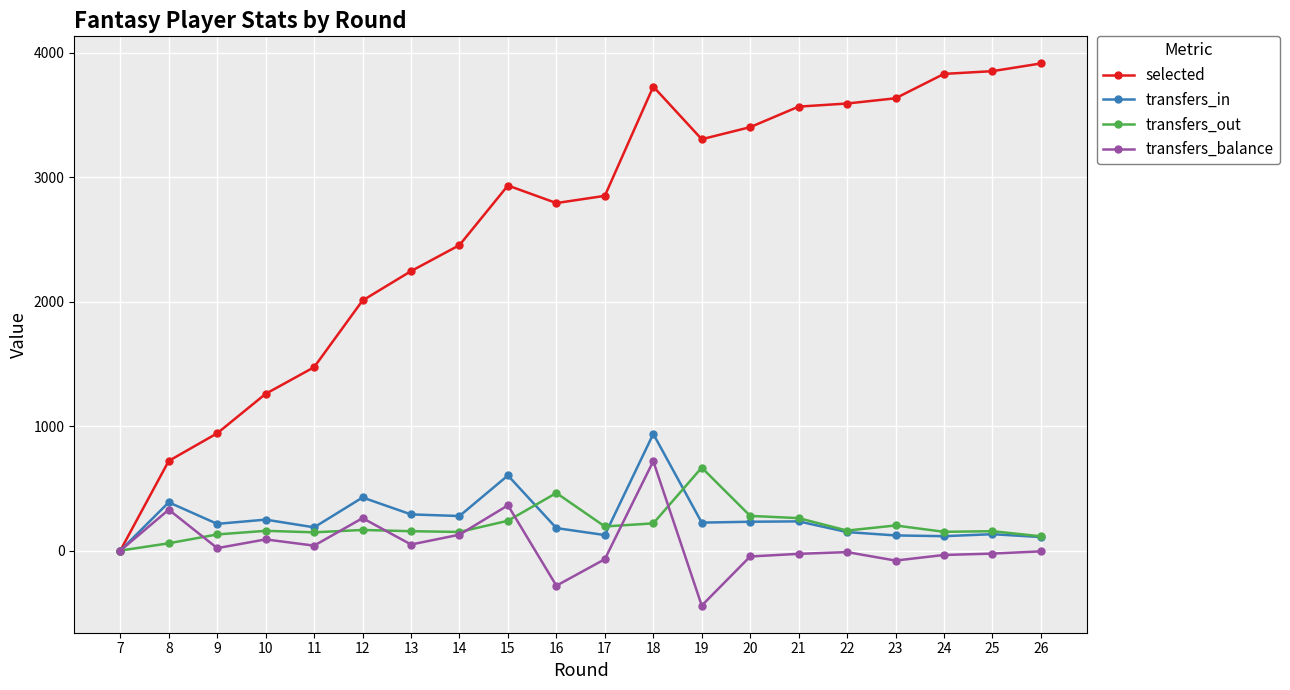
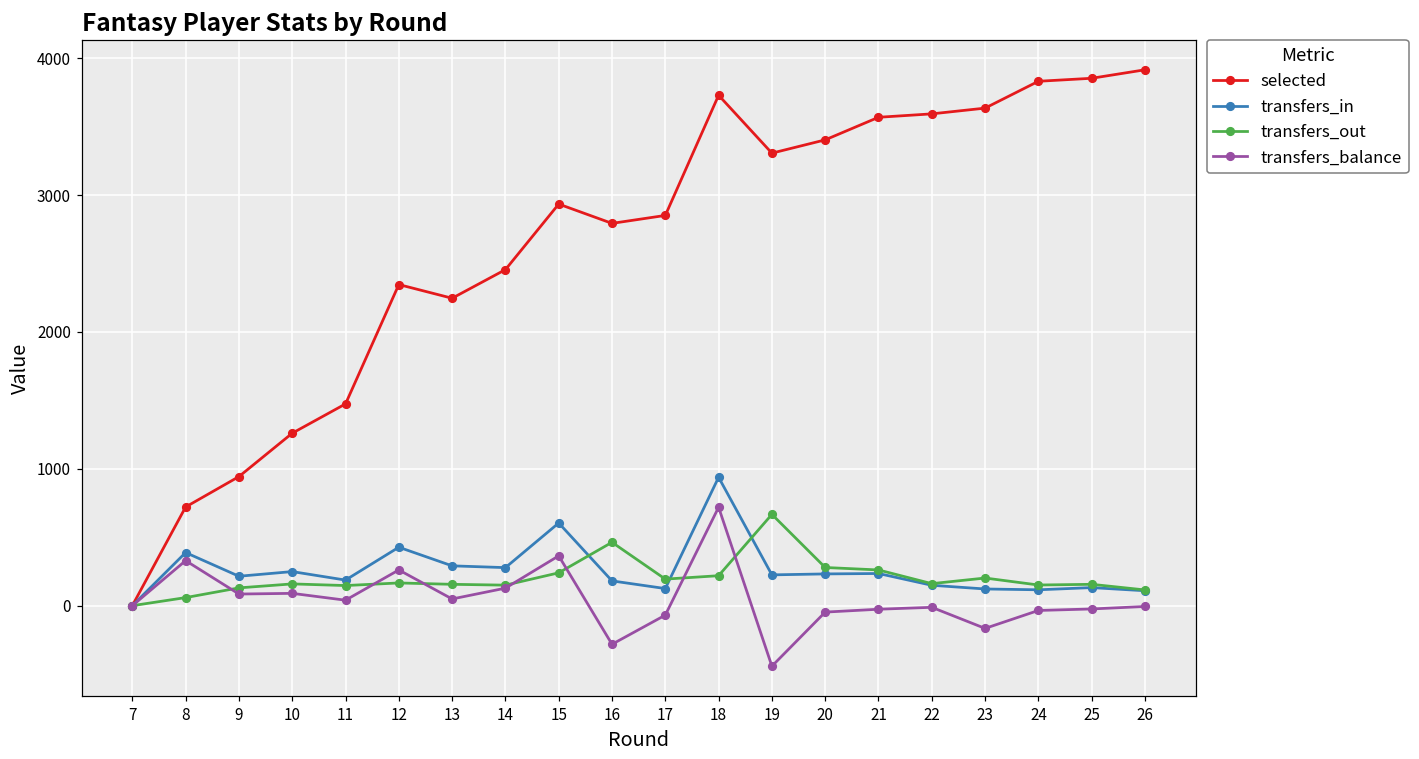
transfers_balance, 9: 20 -> 90
selected, 12: 2010 -> 2350
transfers_balance, 23: -80 -> -170
